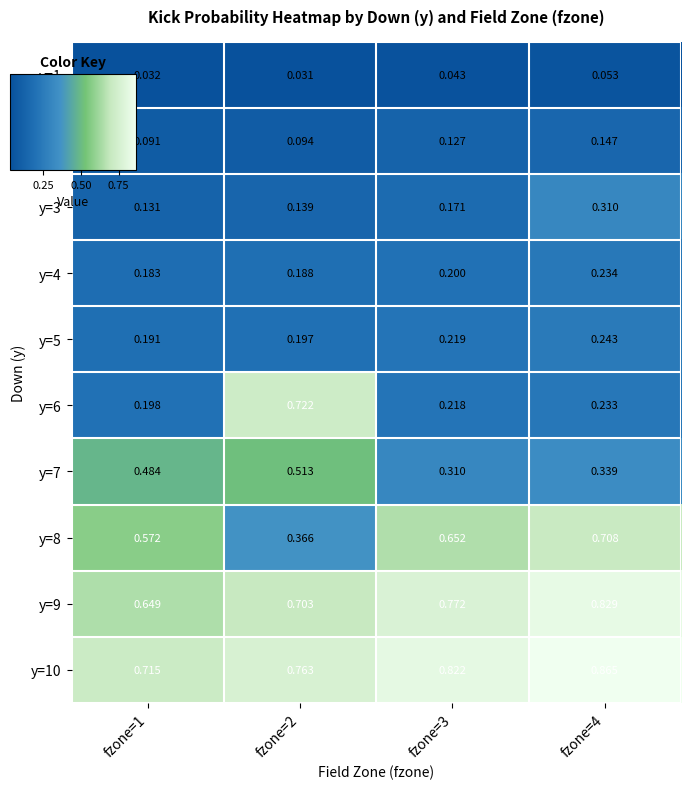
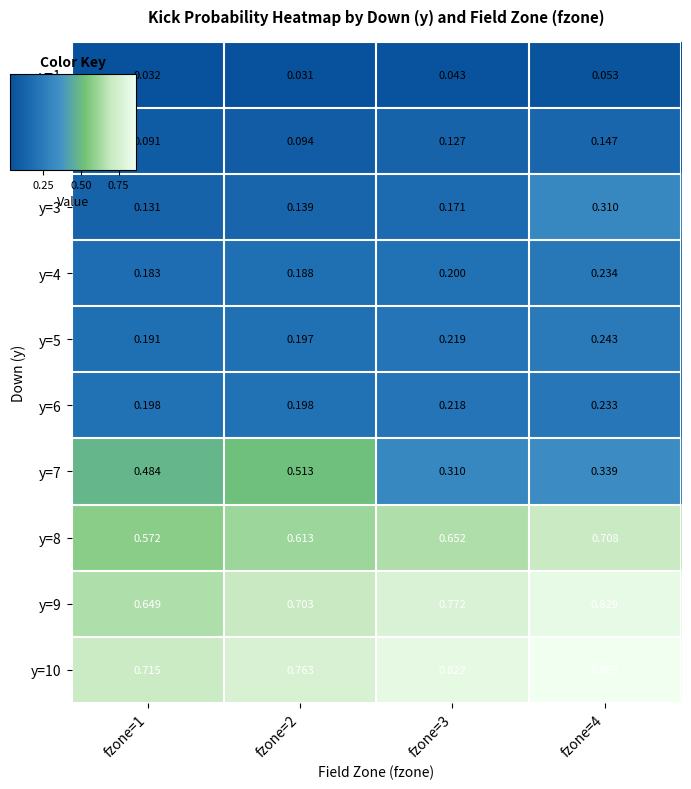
y=6, fzone=2: 0.722 -> 0.198
y=8, fzone=2: 0.366 -> 0.613
